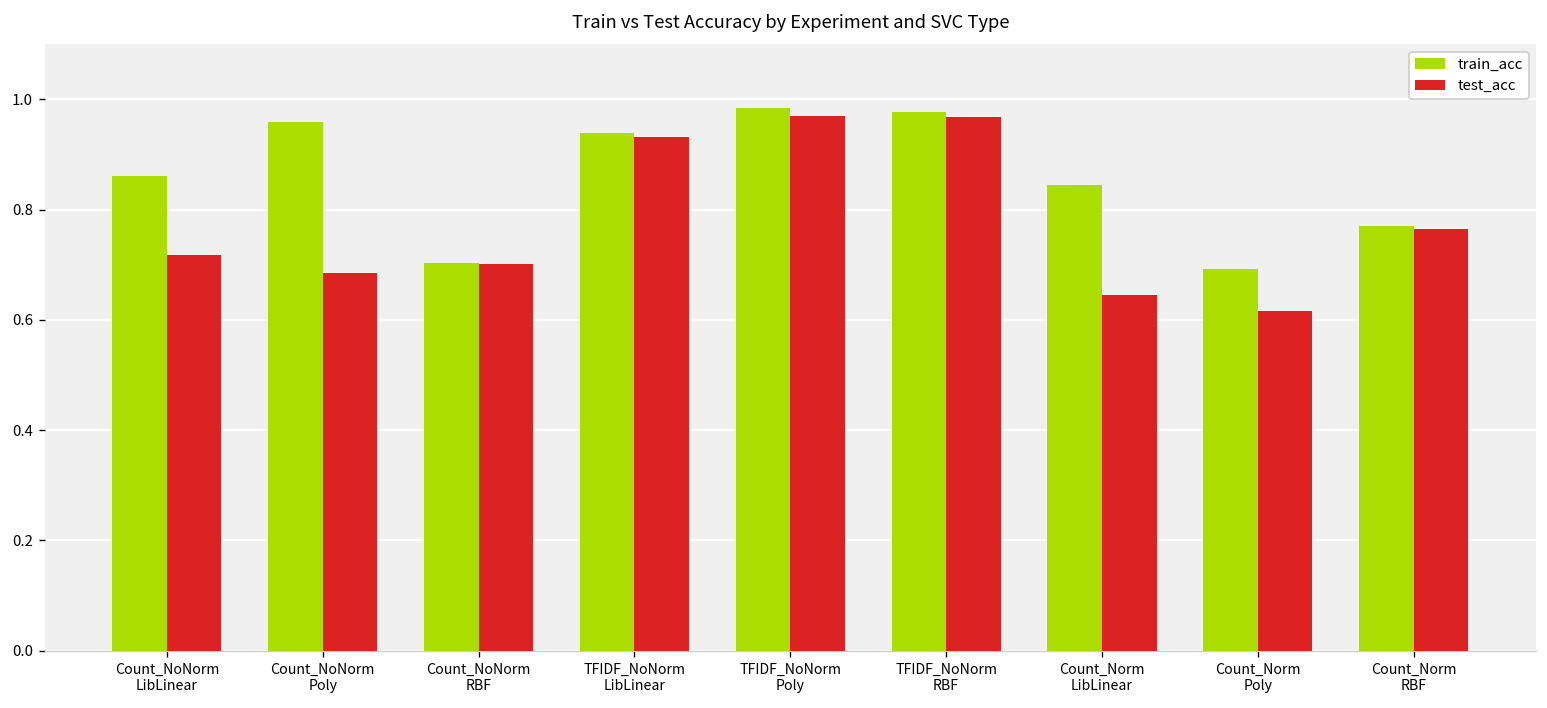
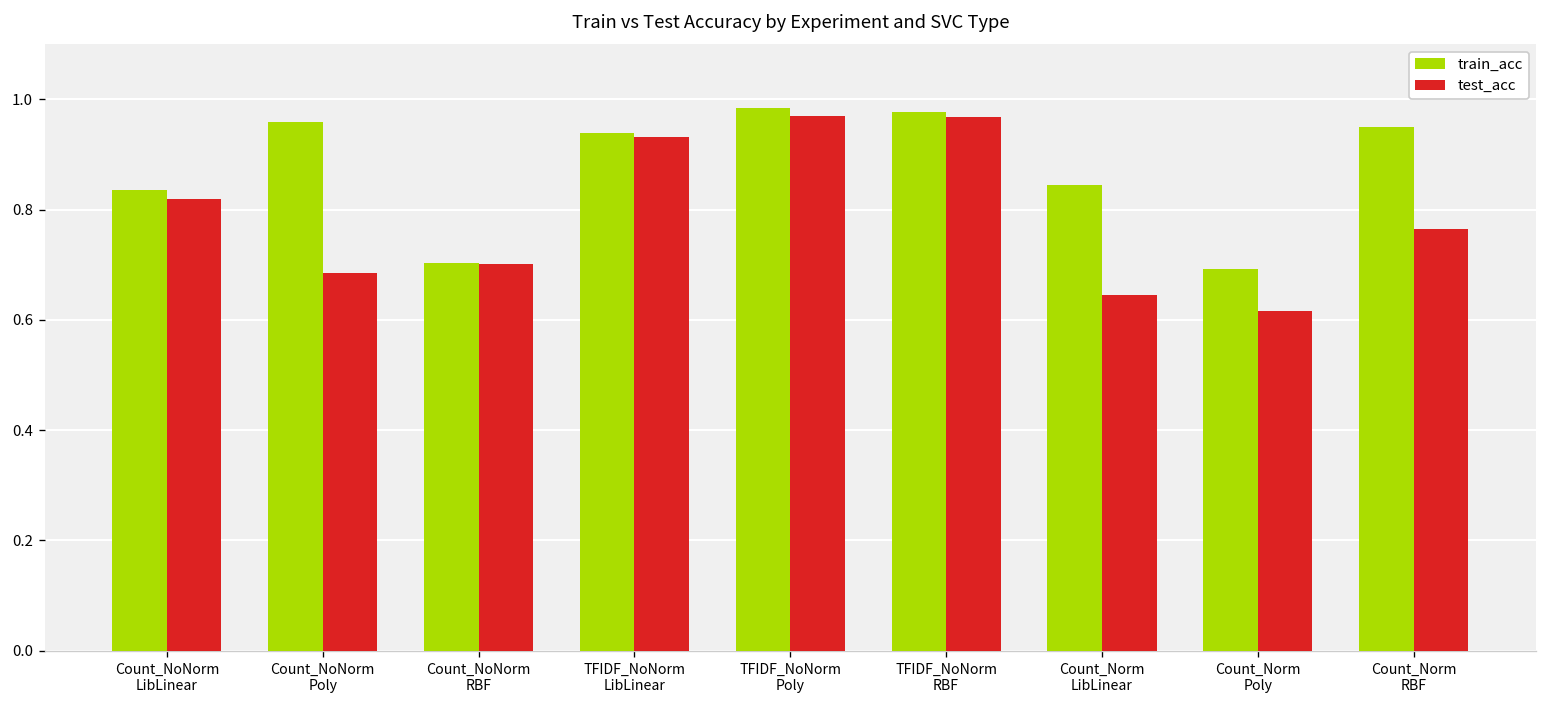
train_acc, Count_NoNorm LibLinear: 0.86 -> 0.84
test_acc, Count_NoNorm LibLinear: 0.72 -> 0.82
train_acc, Count_Norm RBF: 0.77 -> 0.95
